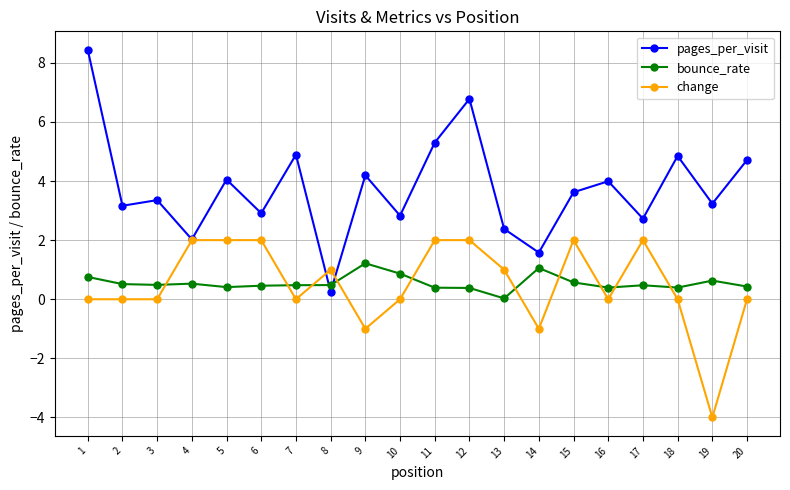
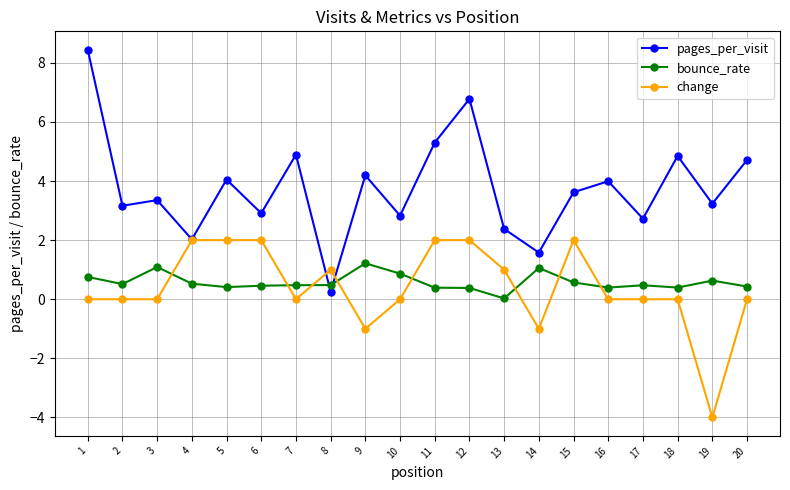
bounce_rate, 3: 0.5 -> 1.1
change, 17: 2 -> 0
